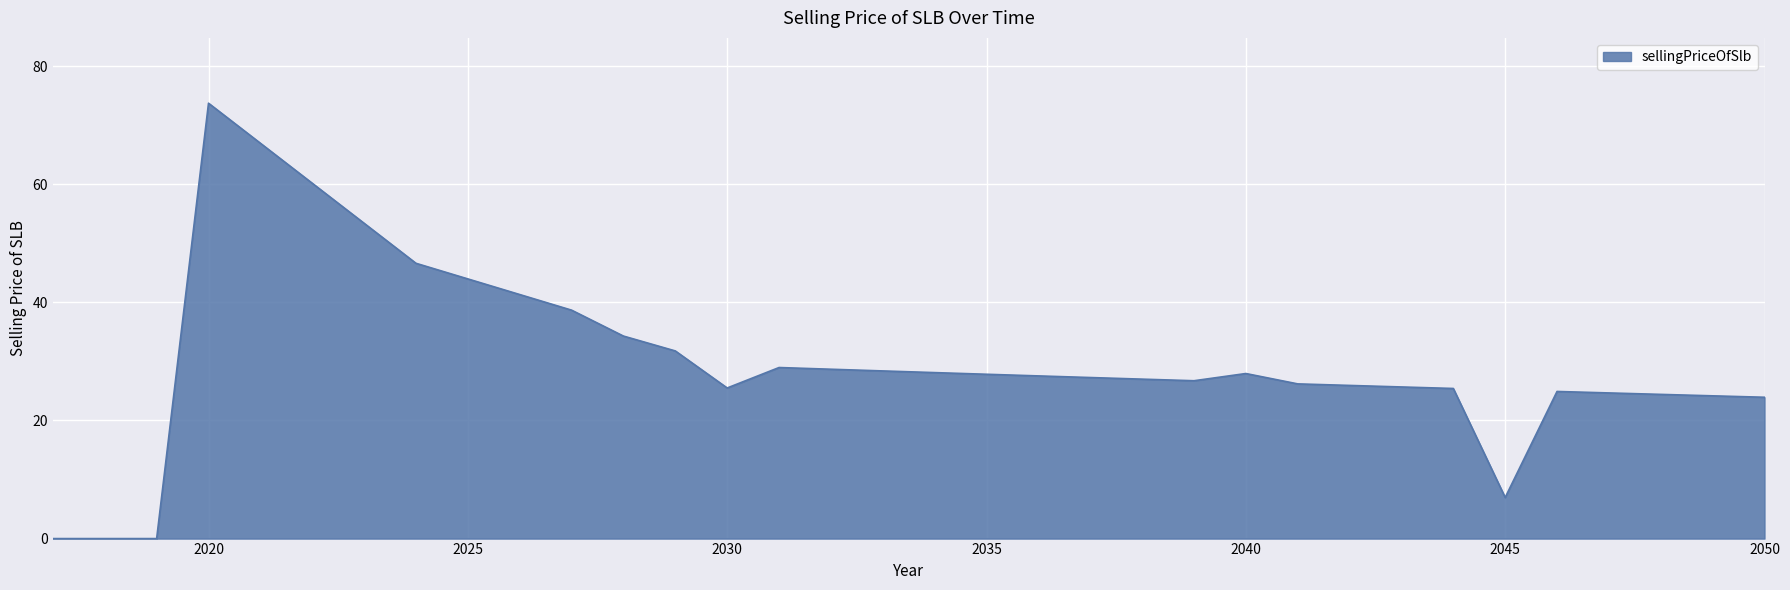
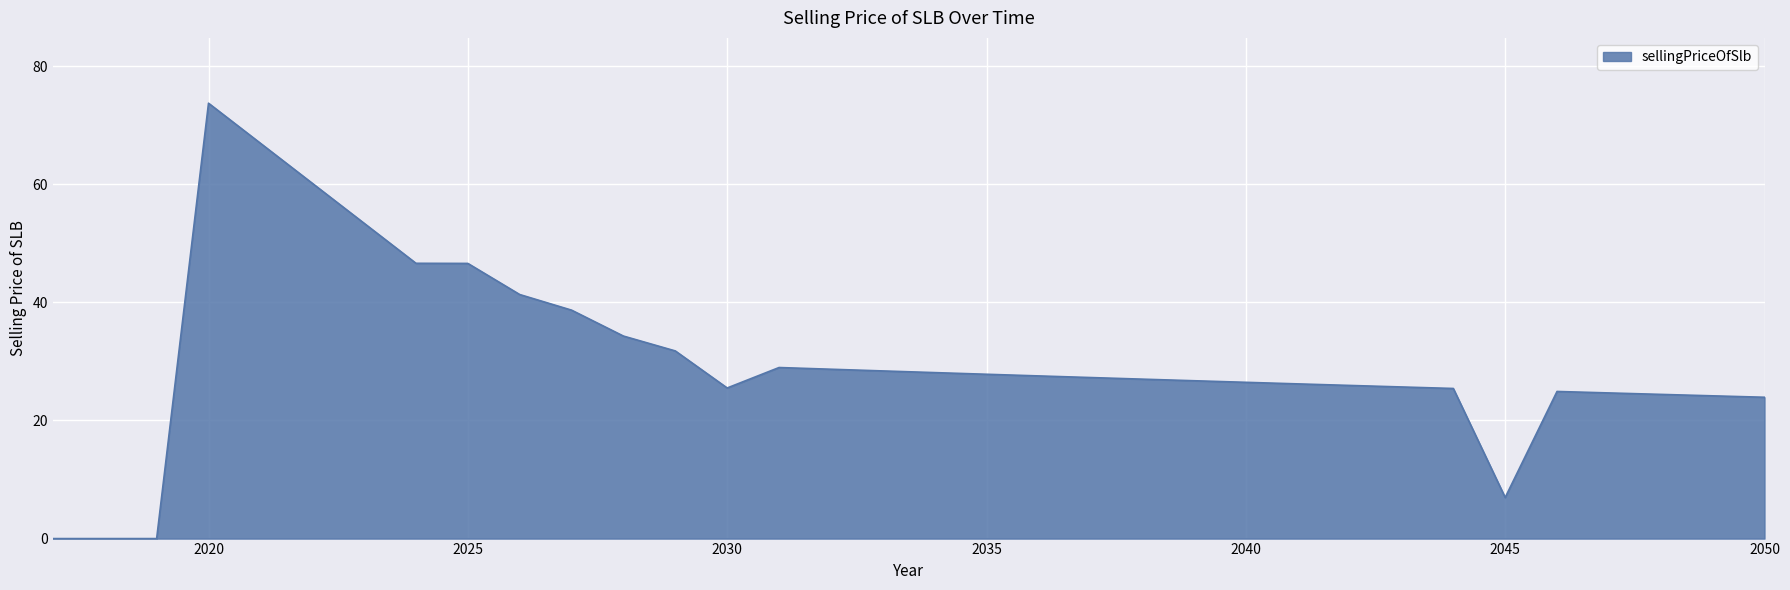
2025: 44 -> 47
2040: 28 -> 26
